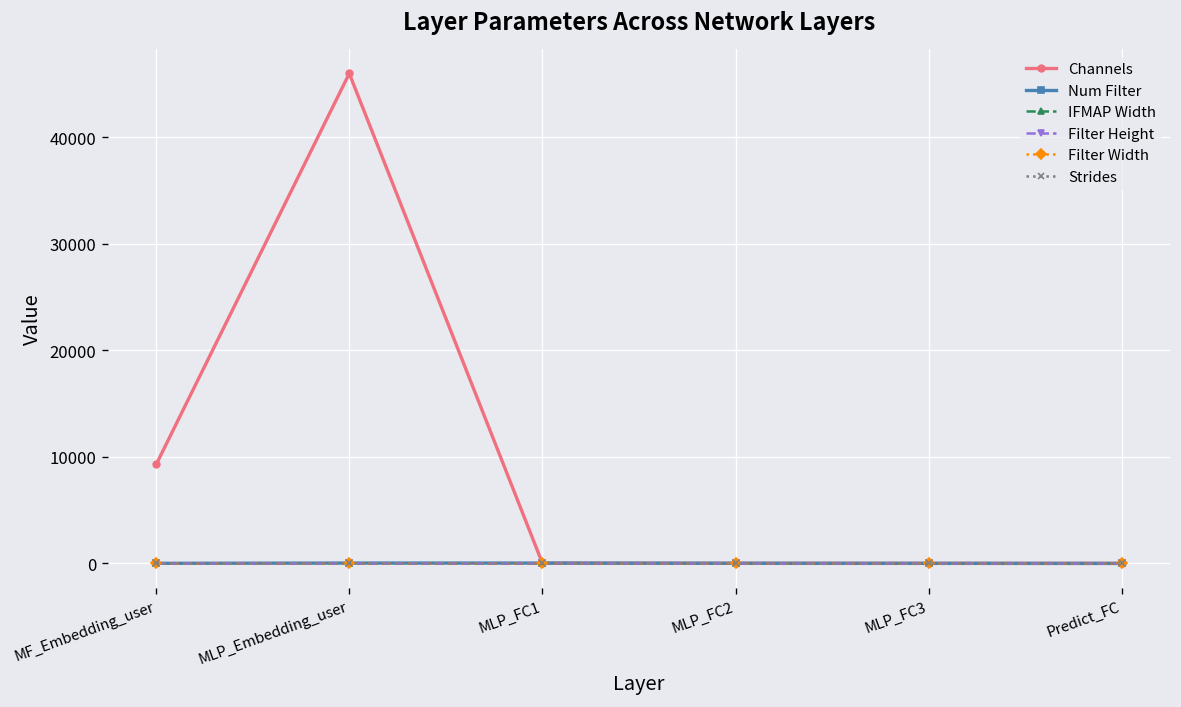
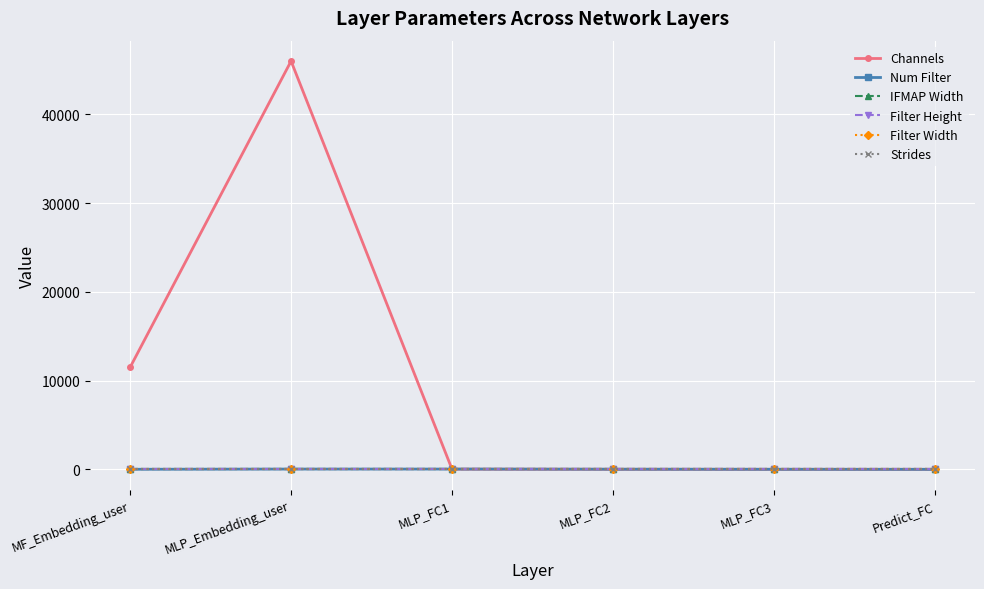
Channels, MF_Embedding_user: 9000 -> 12000
